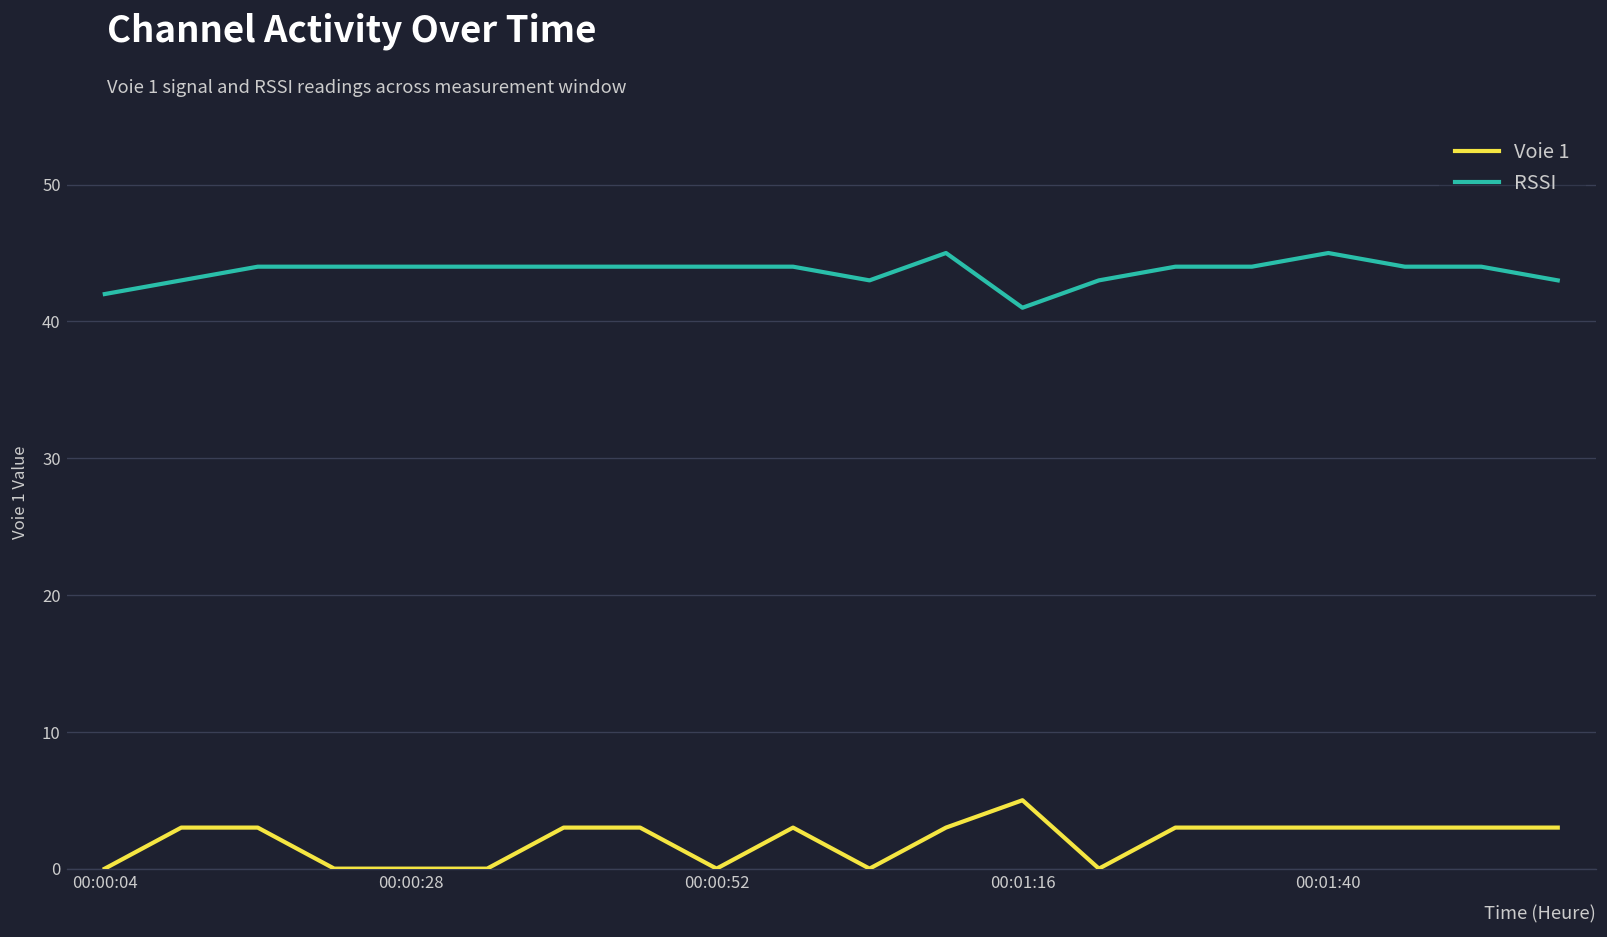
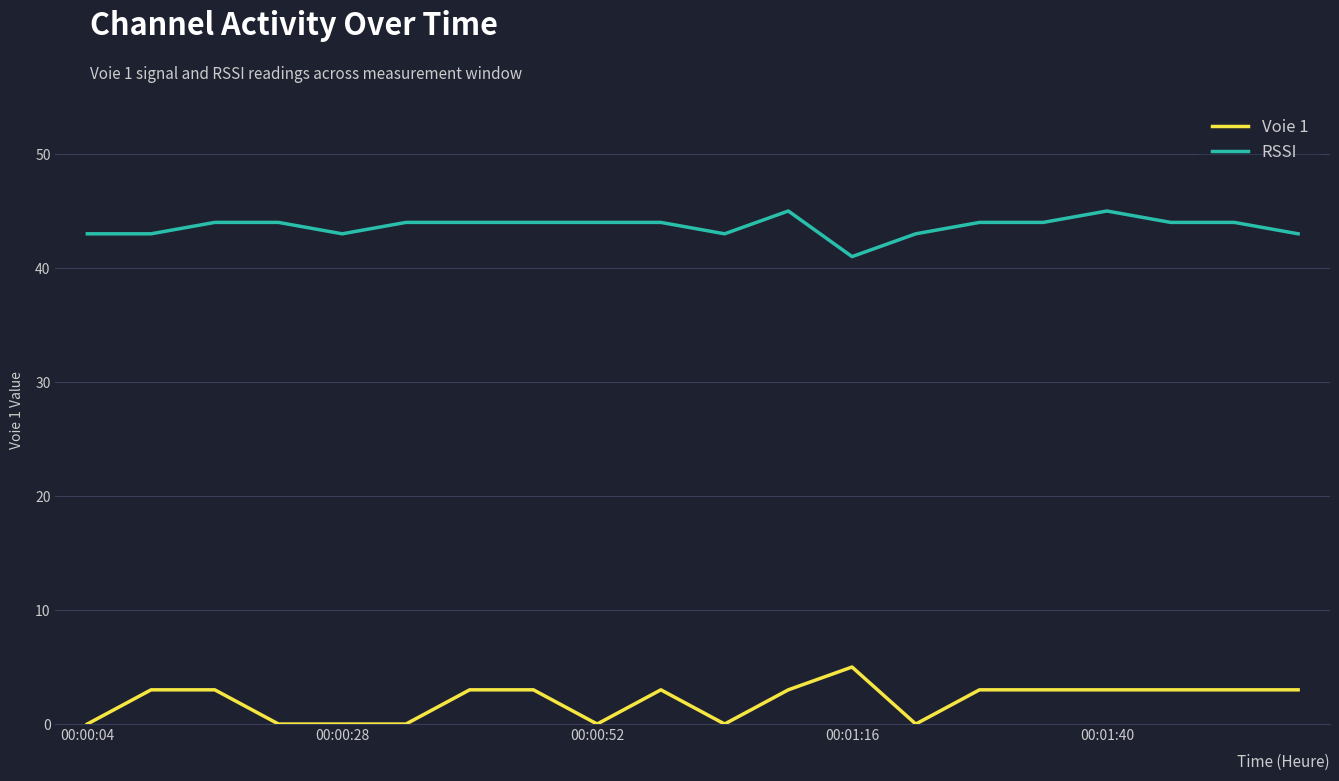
RSSI, 00:00:04: 42 -> 43
RSSI, 00:00:28: 44 -> 43
